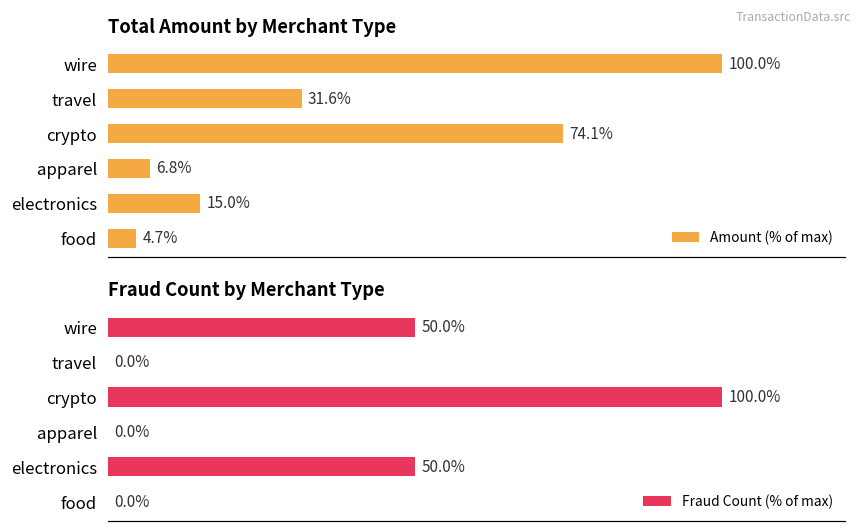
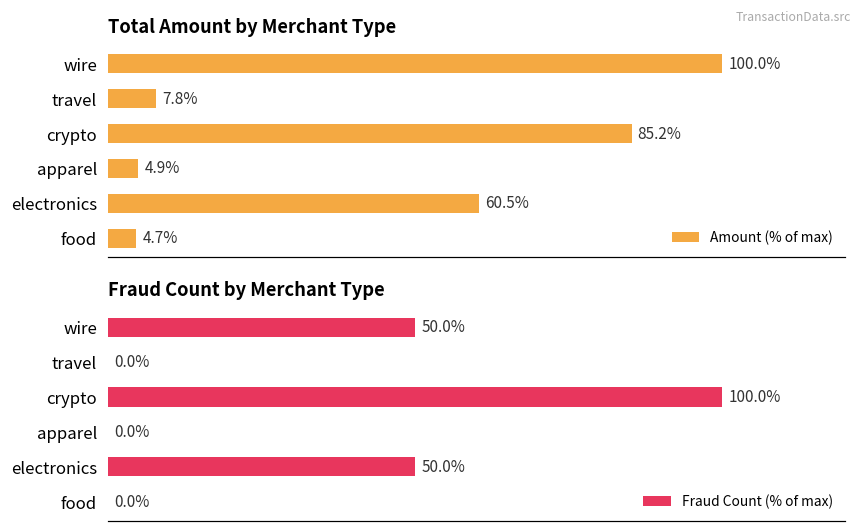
Total Amount by Merchant Type, travel: 31.6% -> 7.8%
Total Amount by Merchant Type, crypto: 74.1% -> 85.2%
Total Amount by Merchant Type, apparel: 6.8% -> 4.9%
Total Amount by Merchant Type, electronics: 15.0% -> 60.5%
